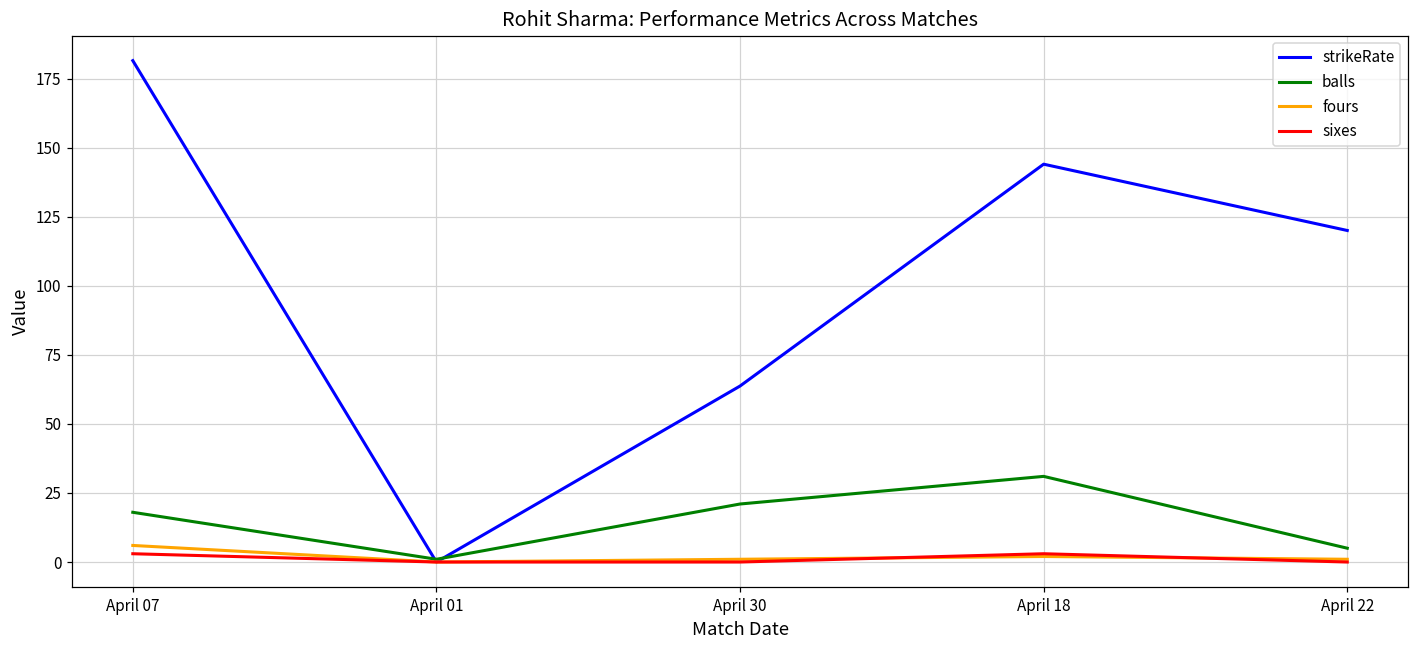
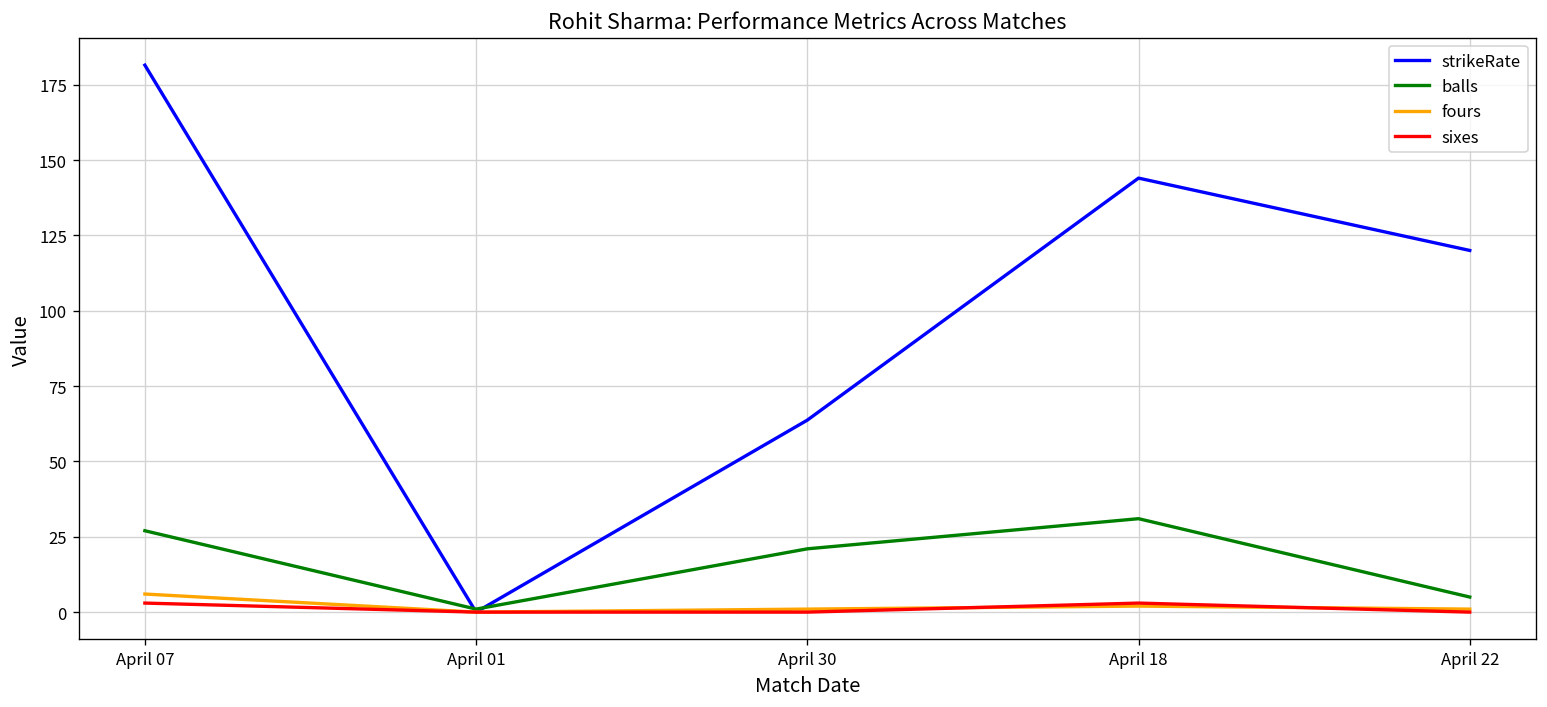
balls, April 07: 18 -> 27
